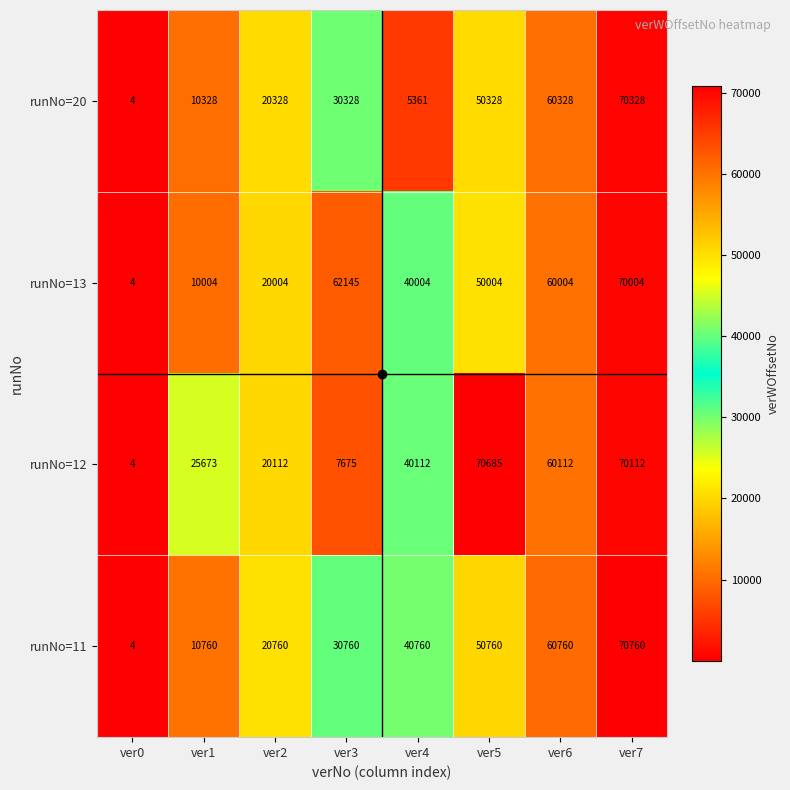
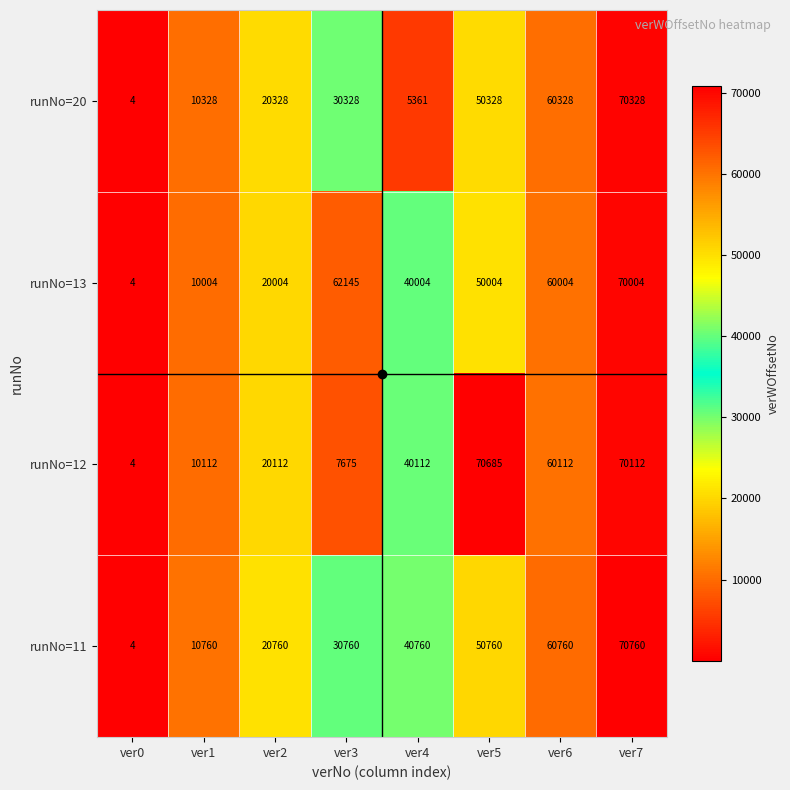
runNo=12, ver1: 25673 -> 10112
